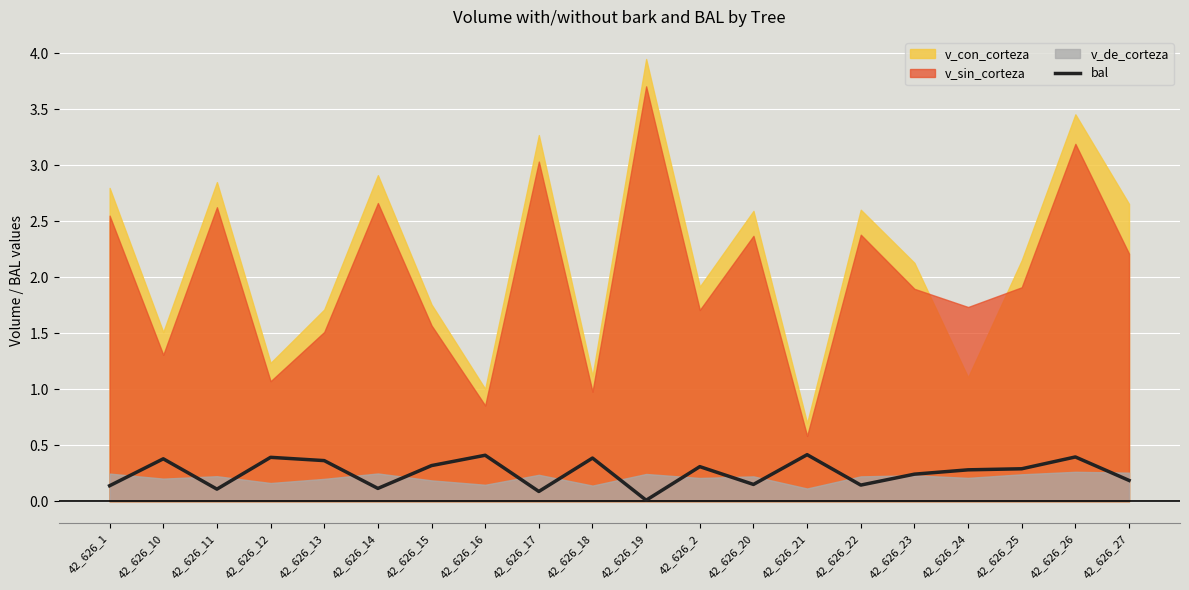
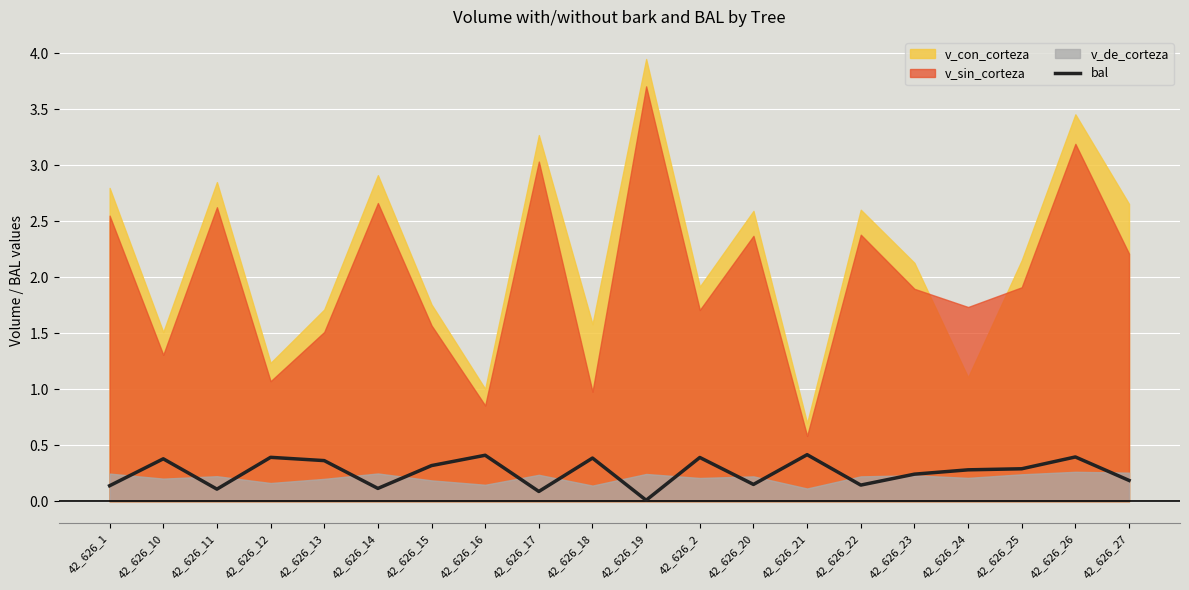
v_con_corteza, 42_626_18: 1.12 -> 1.58
bal, 42_626_2: 0.31 -> 0.39
